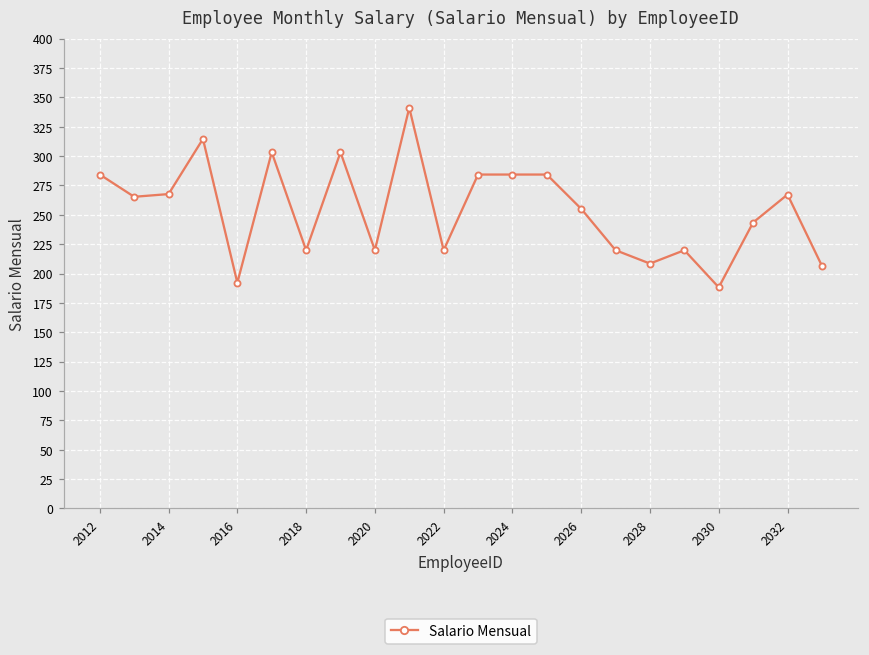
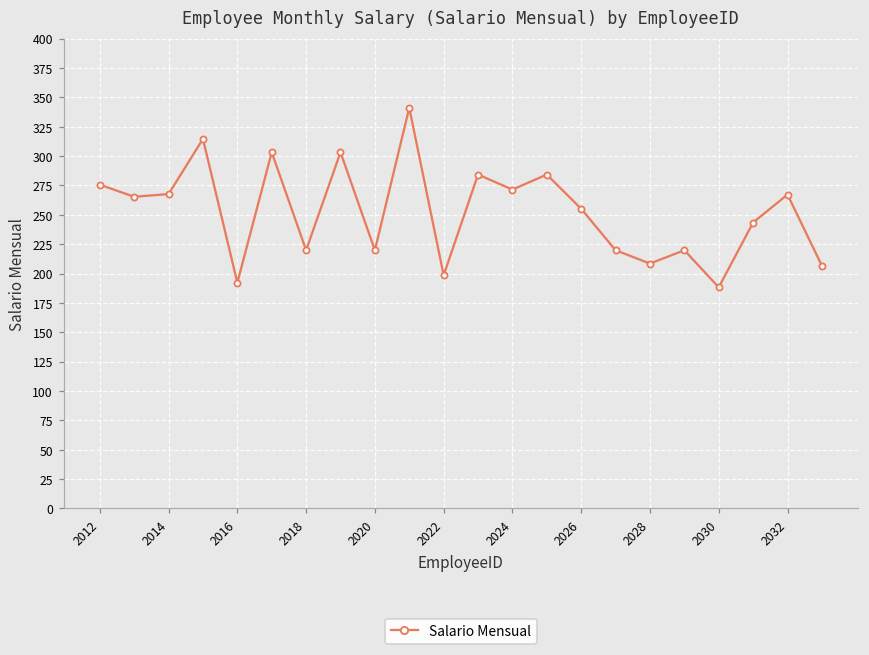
2012: 284 -> 276
2022: 220 -> 199
2024: 284 -> 271
